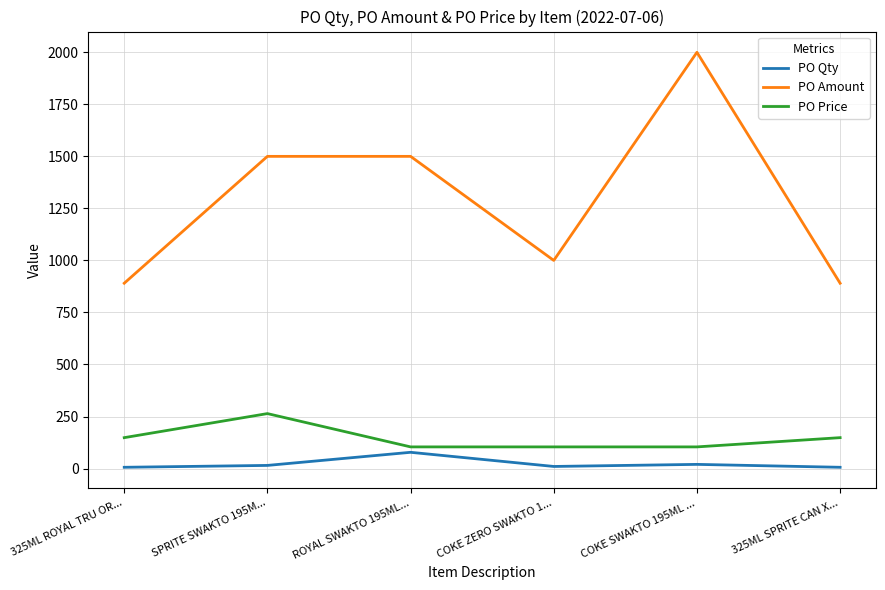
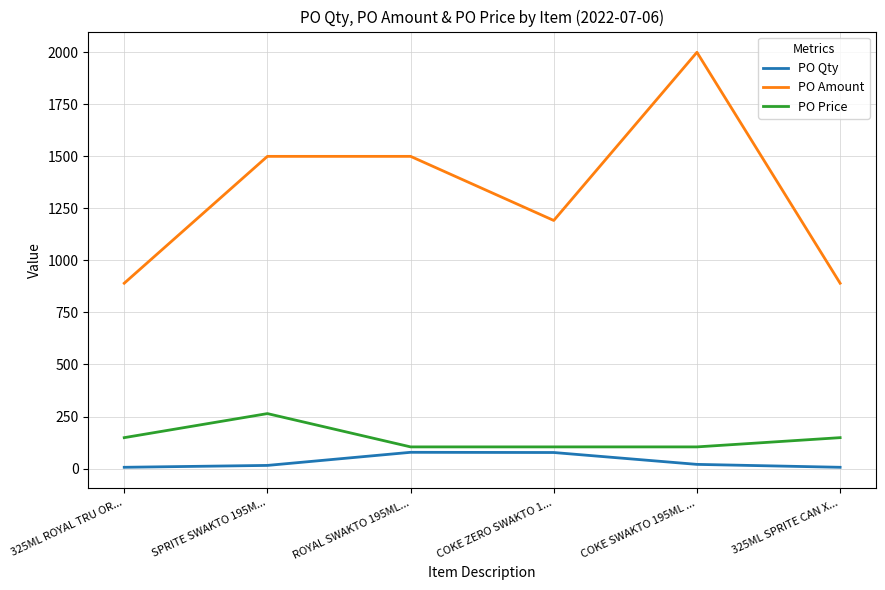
PO Qty, COKE ZERO SWAKTO 1...: 10 -> 80
PO Amount, COKE ZERO SWAKTO 1...: 1000 -> 1190
